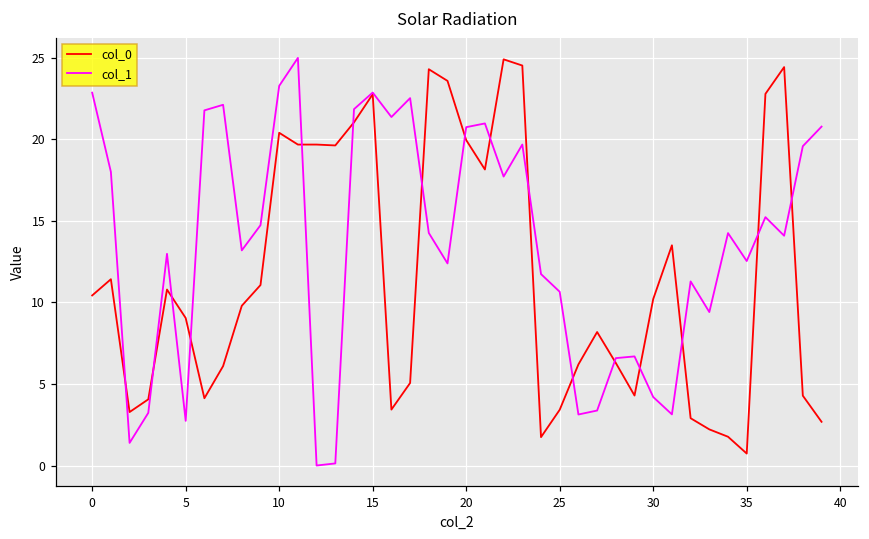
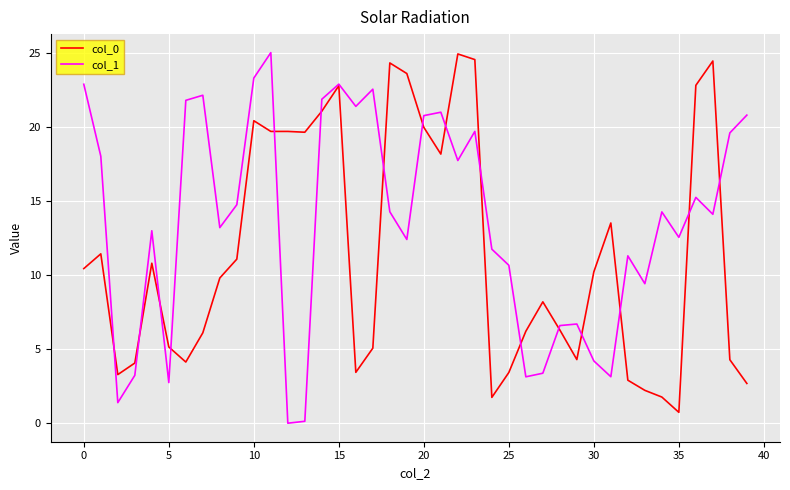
col_0, 5: 9.0 -> 5.1
